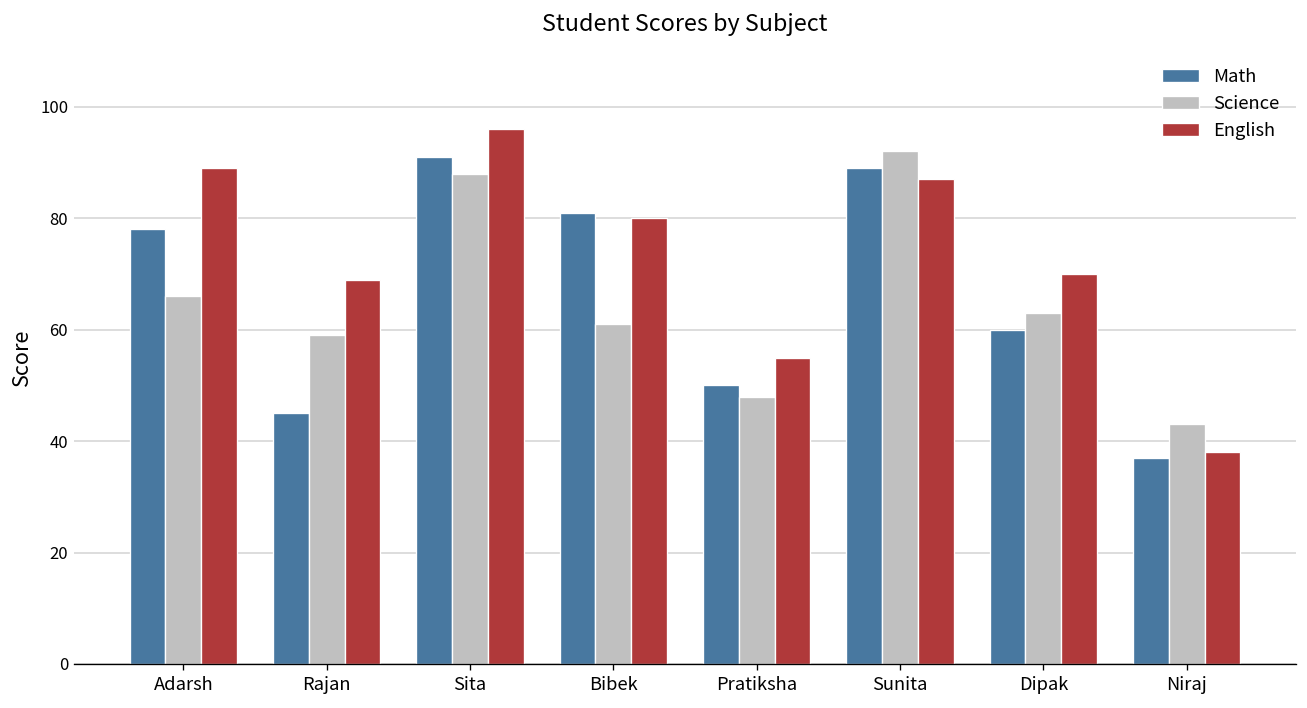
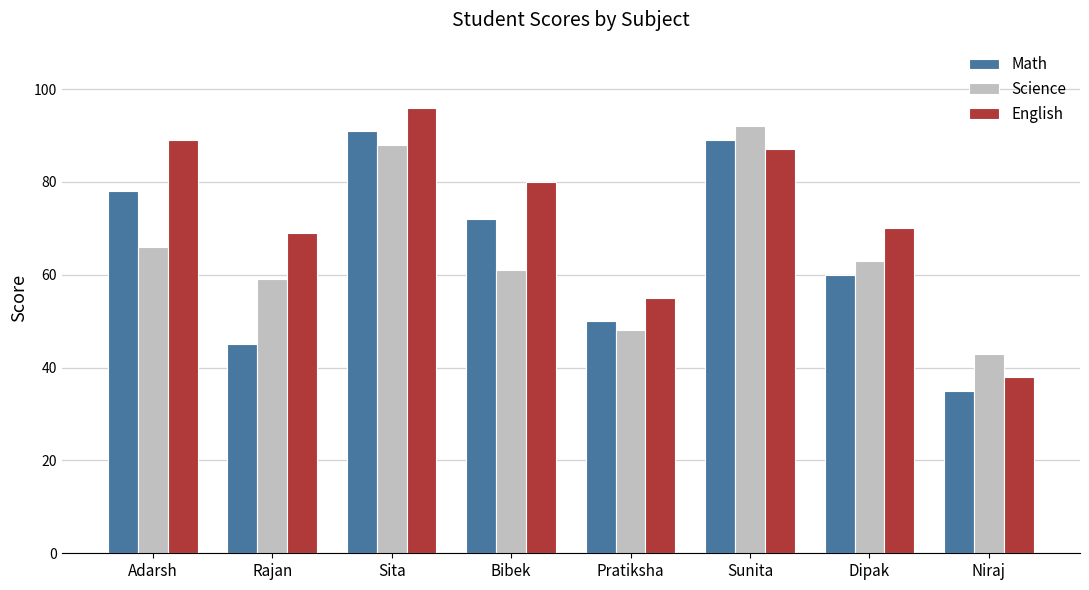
Math, Bibek: 81 -> 72
Math, Niraj: 37 -> 35
